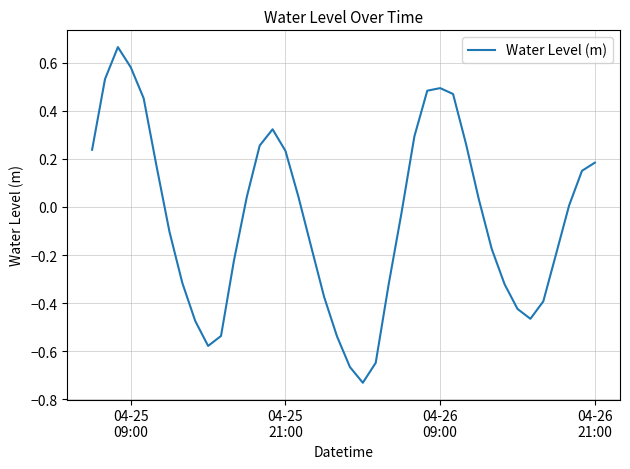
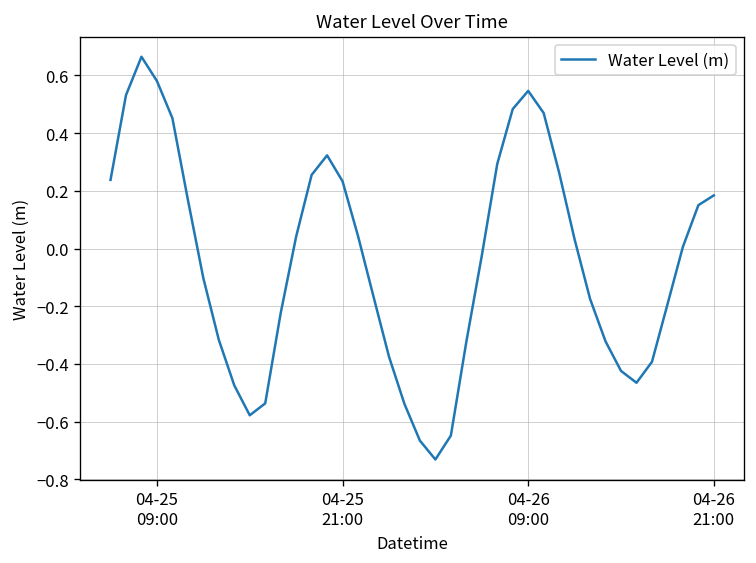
04-26 09:00: 0.49 -> 0.55
